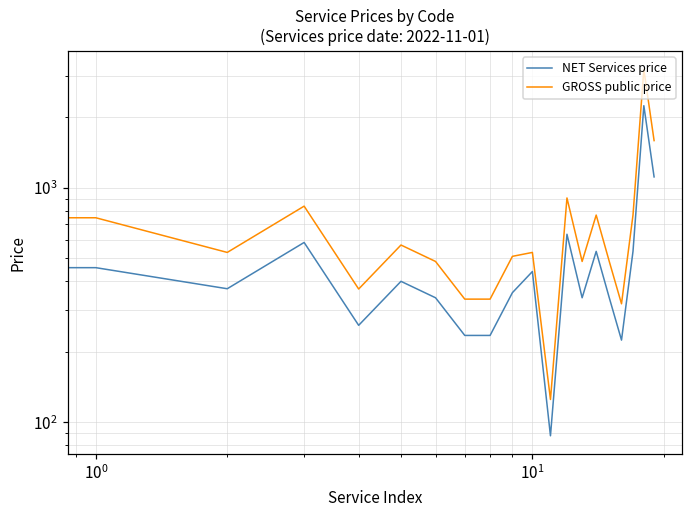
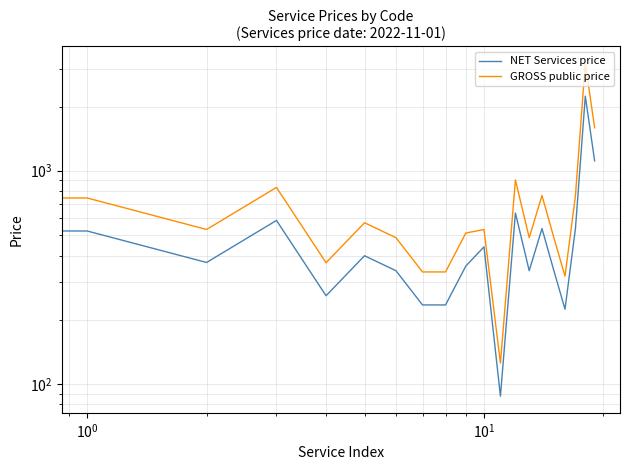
NET Services price, 10^0: 460 -> 520
